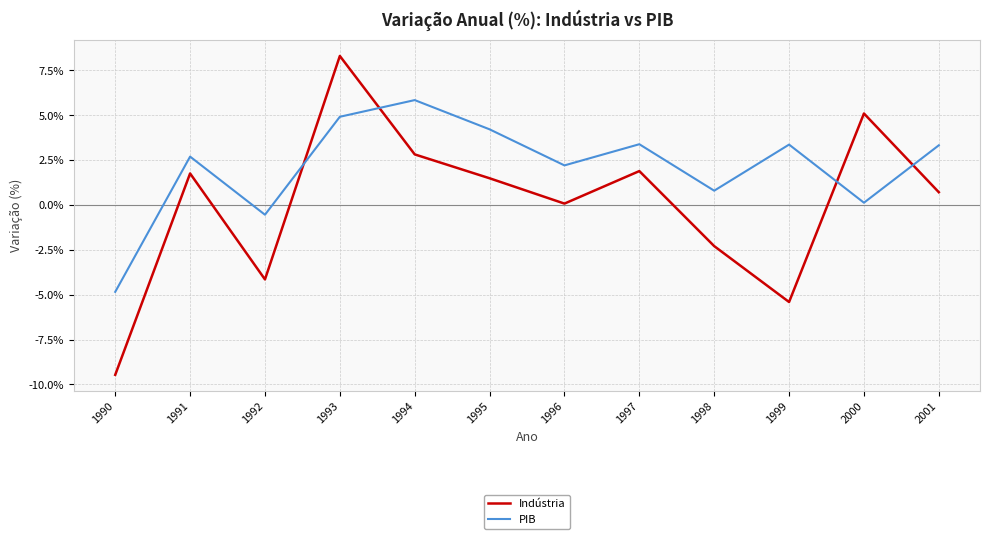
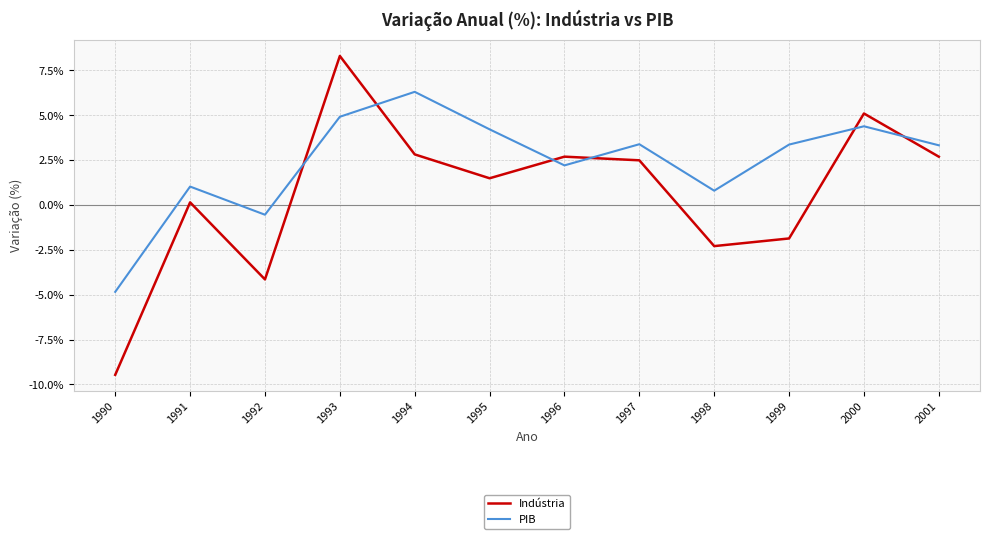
Indústria, 1991: 1.8% -> 0.1%
PIB, 1991: 2.7% -> 1.0%
PIB, 1994: 5.9% -> 6.3%
Indústria, 1996: 0.1% -> 2.7%
Indústria, 1997: 1.9% -> 2.5%
Indústria, 1999: -5.4% -> -1.9%
PIB, 2000: 0.1% -> 4.4%
Indústria, 2001: 0.7% -> 2.7%
